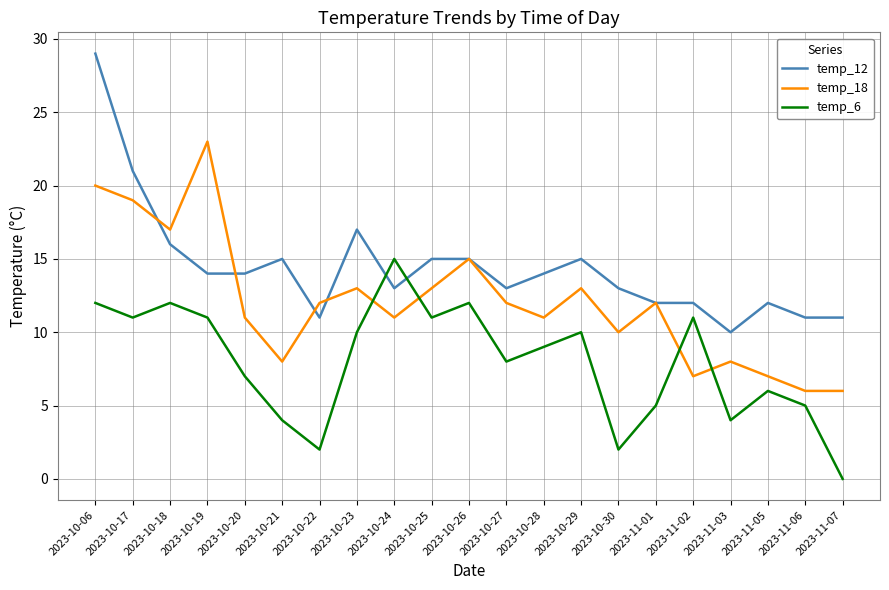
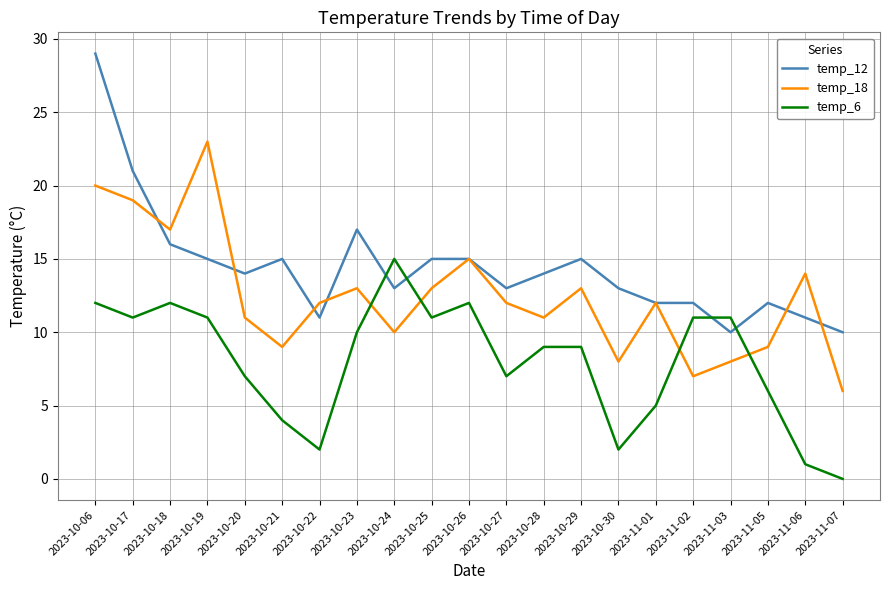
temp_12, 2023-10-19: 14 -> 15
temp_18, 2023-10-21: 8 -> 9
temp_18, 2023-10-24: 11 -> 10
temp_6, 2023-10-27: 8 -> 7
temp_6, 2023-10-29: 10 -> 9
temp_18, 2023-10-30: 10 -> 8
temp_6, 2023-11-03: 4 -> 11
temp_18, 2023-11-05: 7 -> 9
temp_18, 2023-11-06: 6 -> 14
temp_6, 2023-11-06: 5 -> 1
temp_12, 2023-11-07: 11 -> 10
